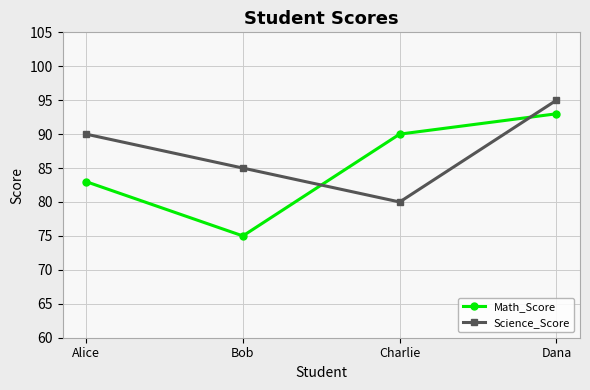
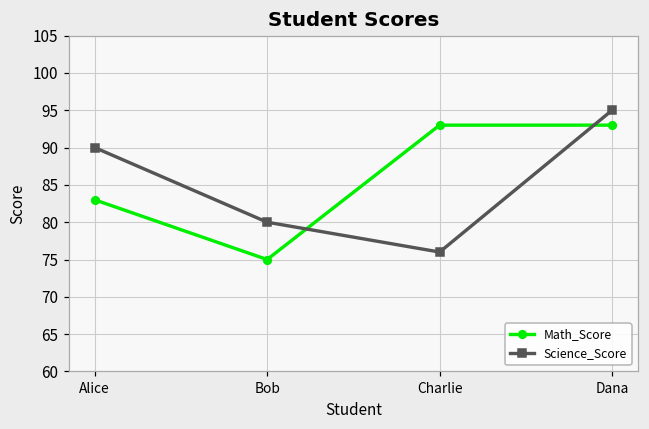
Science_Score, Bob: 85 -> 80
Math_Score, Charlie: 90 -> 93
Science_Score, Charlie: 80 -> 76
